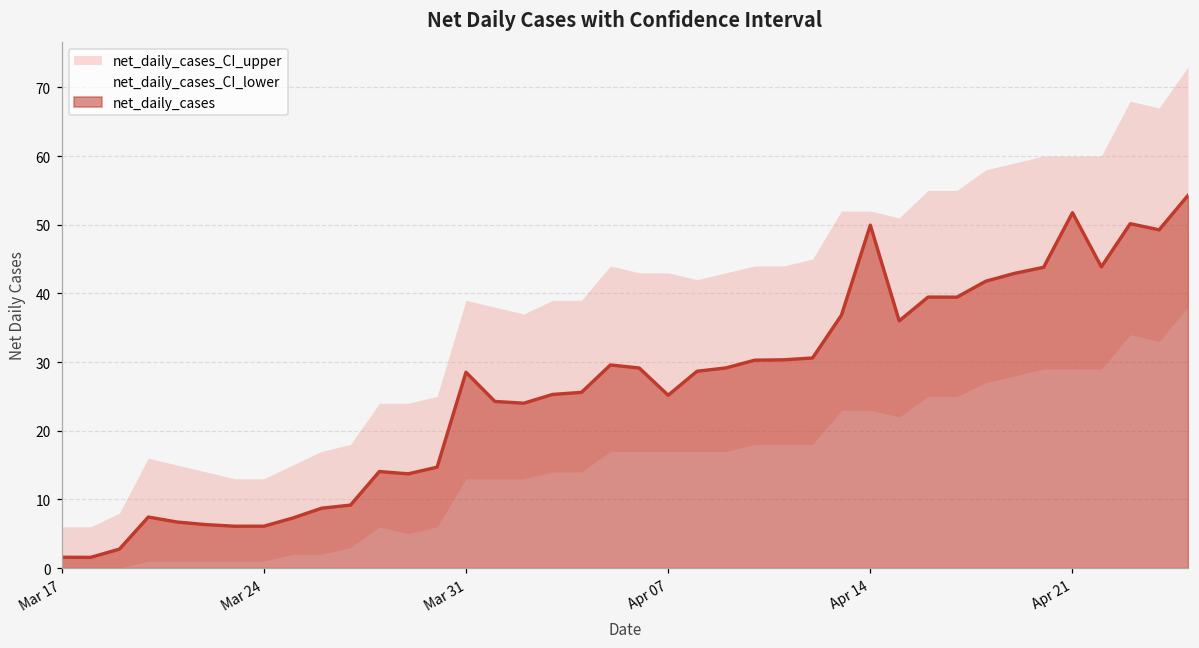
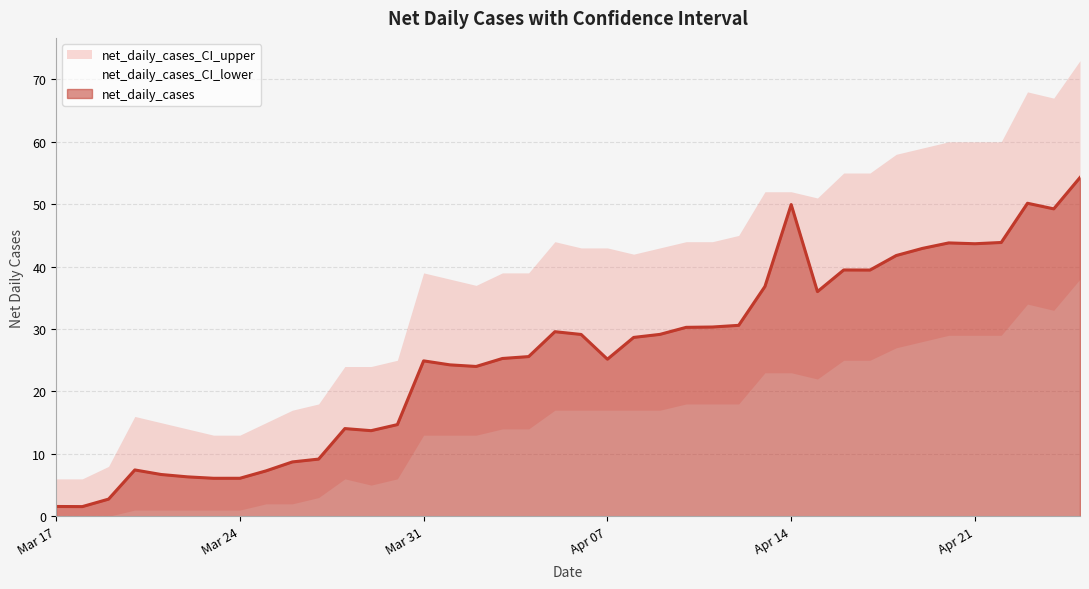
net_daily_cases, Mar 31: 29 -> 25
net_daily_cases, Apr 21: 52 -> 44
